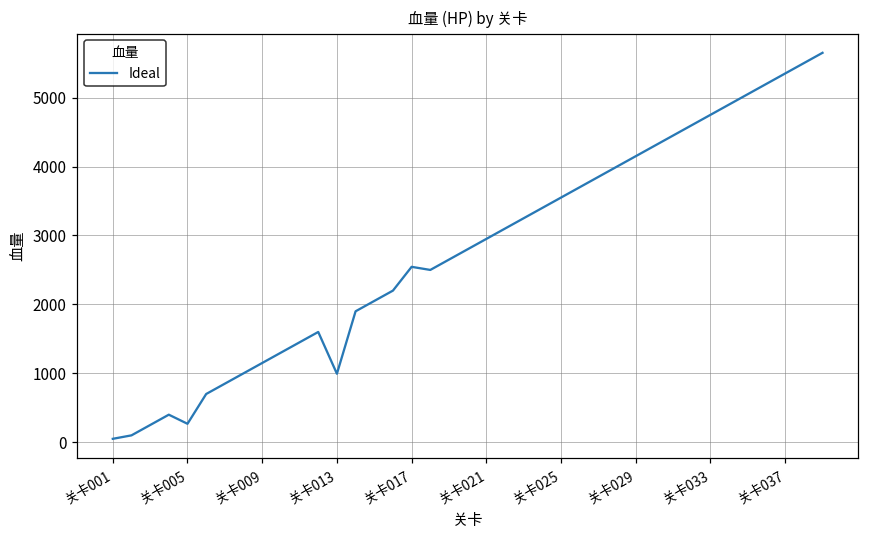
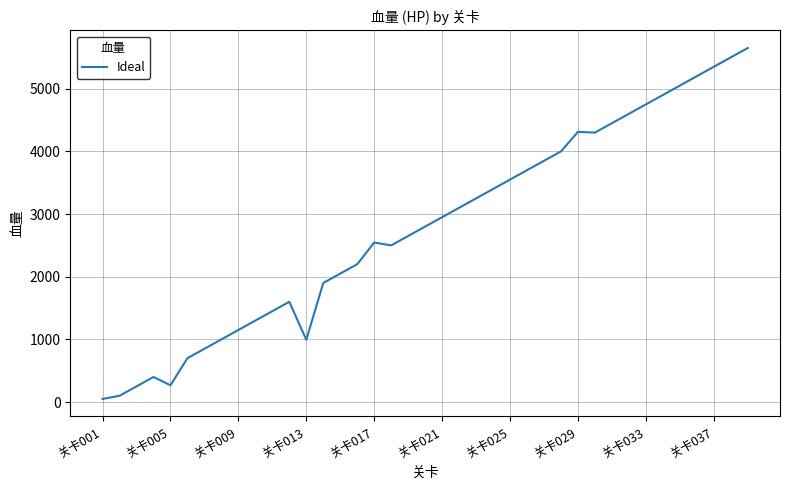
关卡029: 4200 -> 4300
